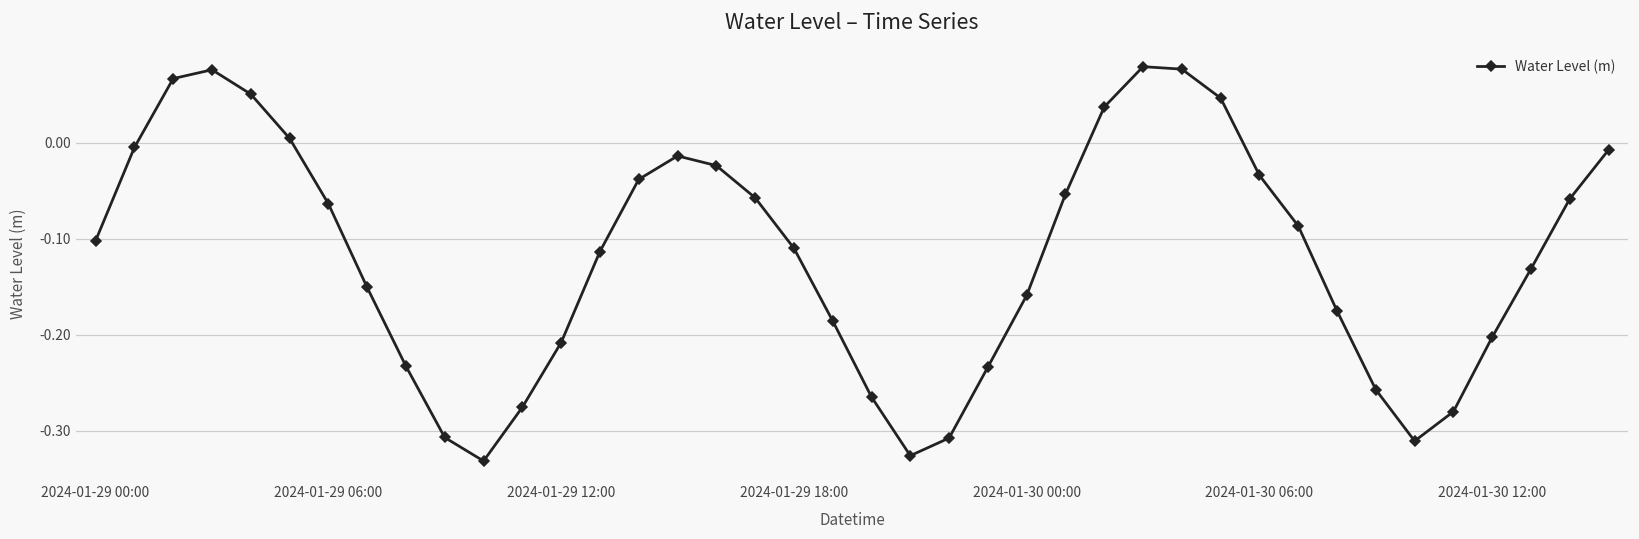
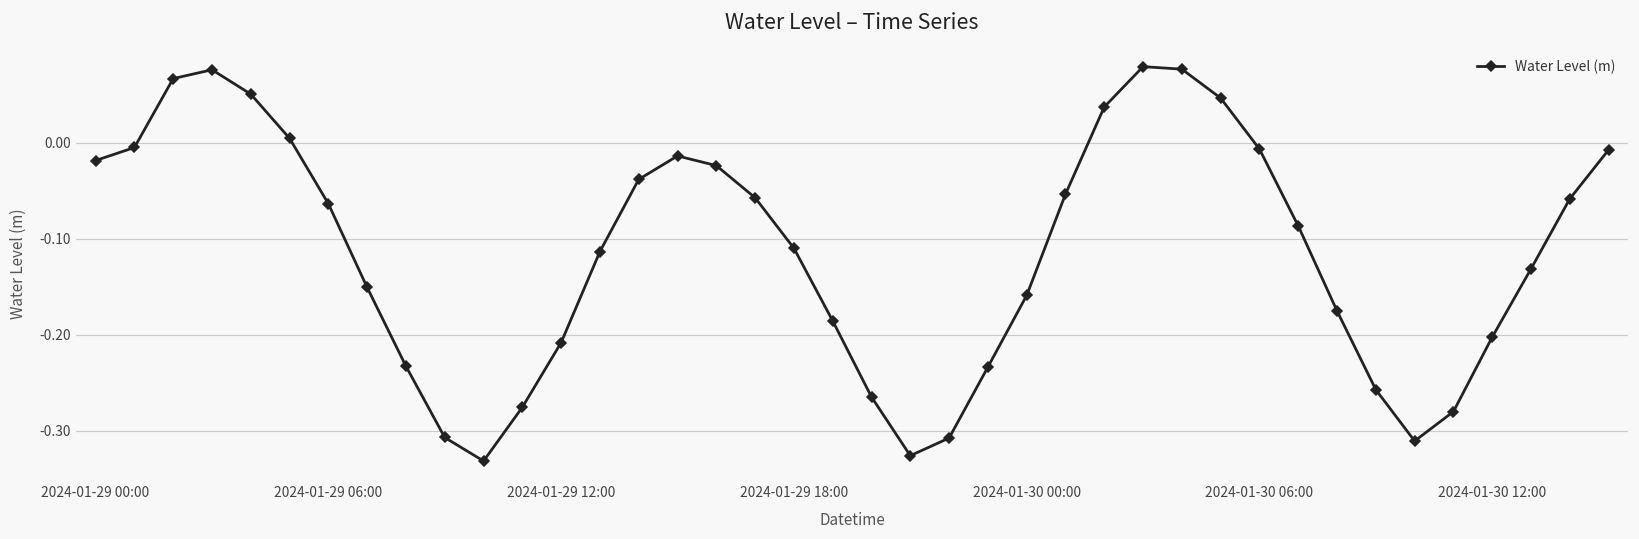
2024-01-29 00:00: -0.10 -> -0.02
2024-01-30 06:00: -0.03 -> -0.01
